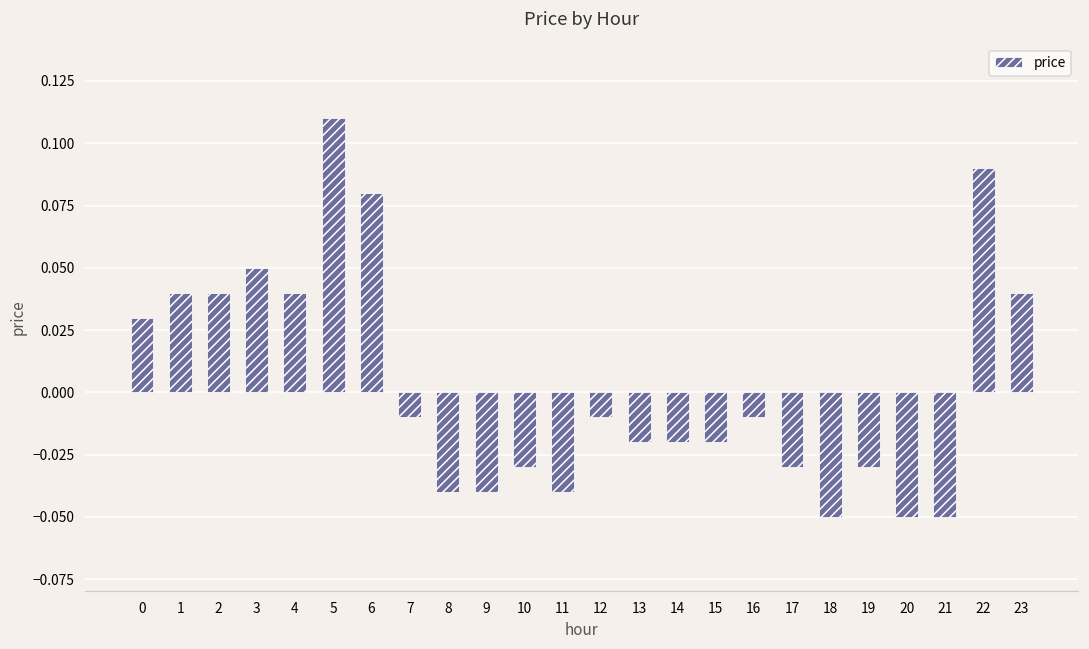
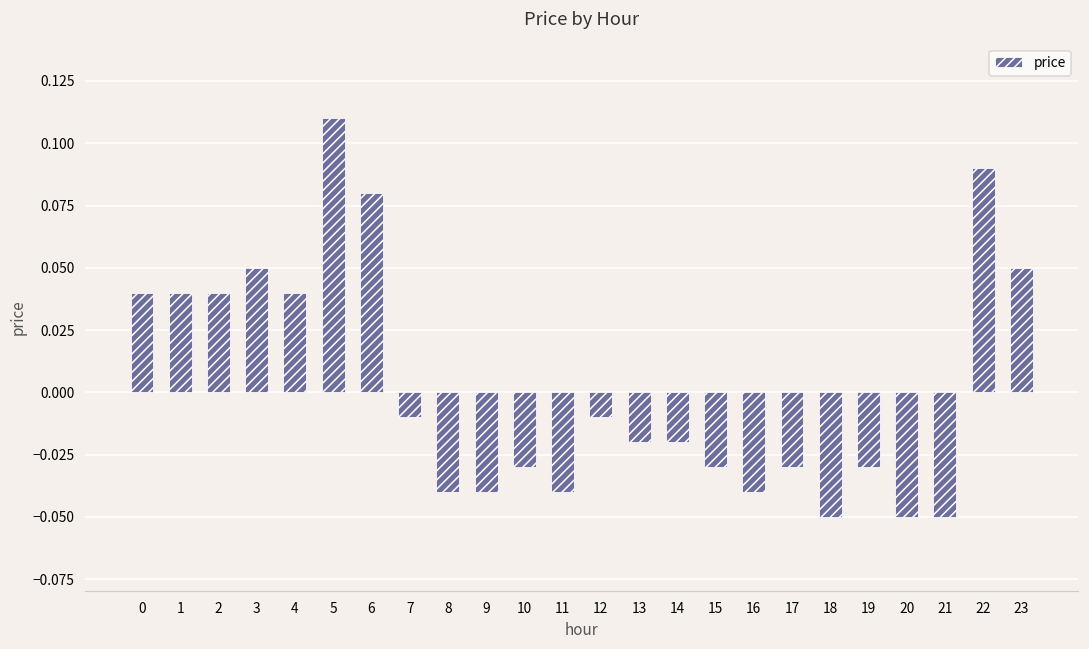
0: 0.03 -> 0.04
15: -0.02 -> -0.03
16: -0.01 -> -0.04
23: 0.04 -> 0.05
